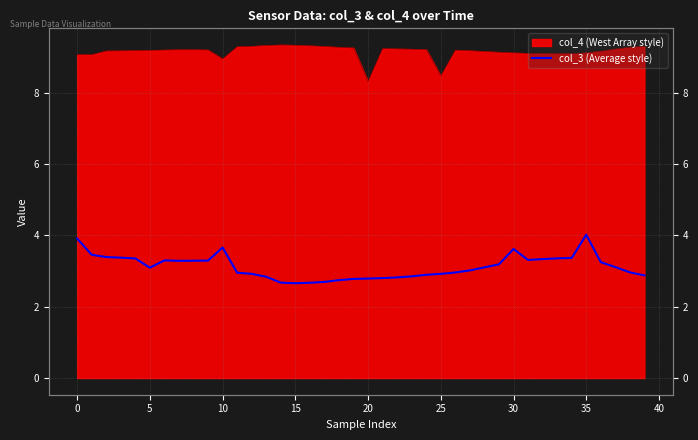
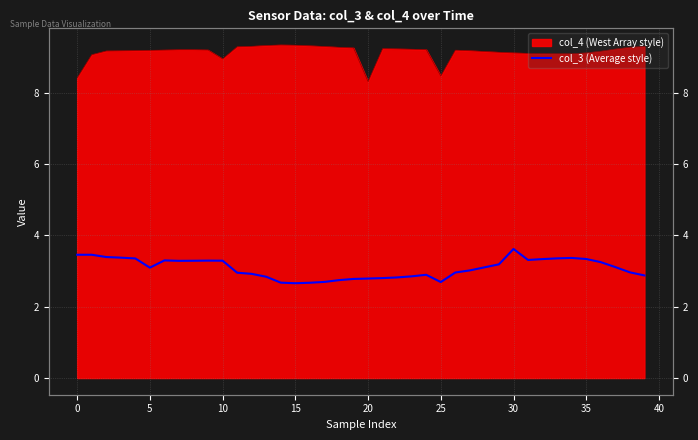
col_4 (West Array style), 0: 9.1 -> 8.4
col_3 (Average style), 0: 3.9 -> 3.5
col_3 (Average style), 10: 3.7 -> 3.3
col_3 (Average style), 25: 2.9 -> 2.7
col_3 (Average style), 35: 4.0 -> 3.3
